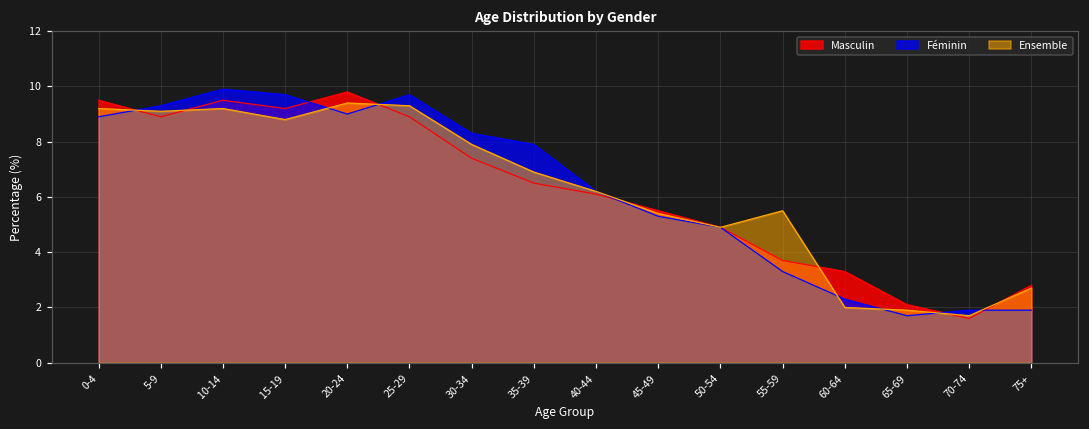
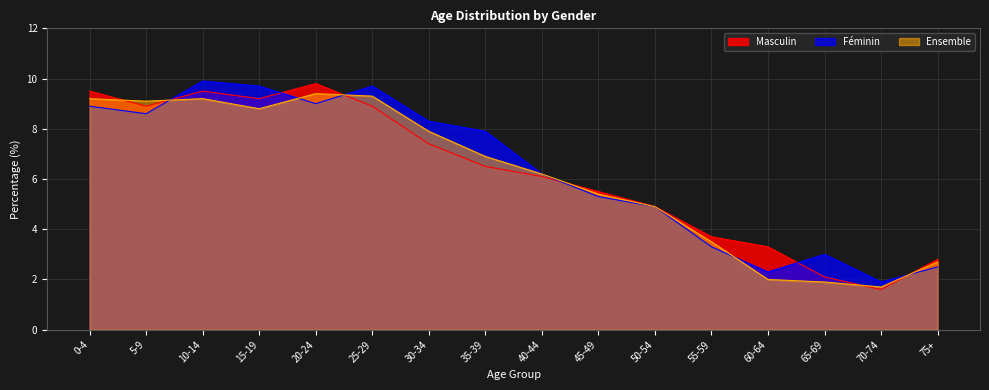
Féminin, 5-9: 9.3 -> 8.6
Ensemble, 55-59: 5.5 -> 3.5
Féminin, 65-69: 1.7 -> 3.0
Féminin, 75+: 1.9 -> 2.5
